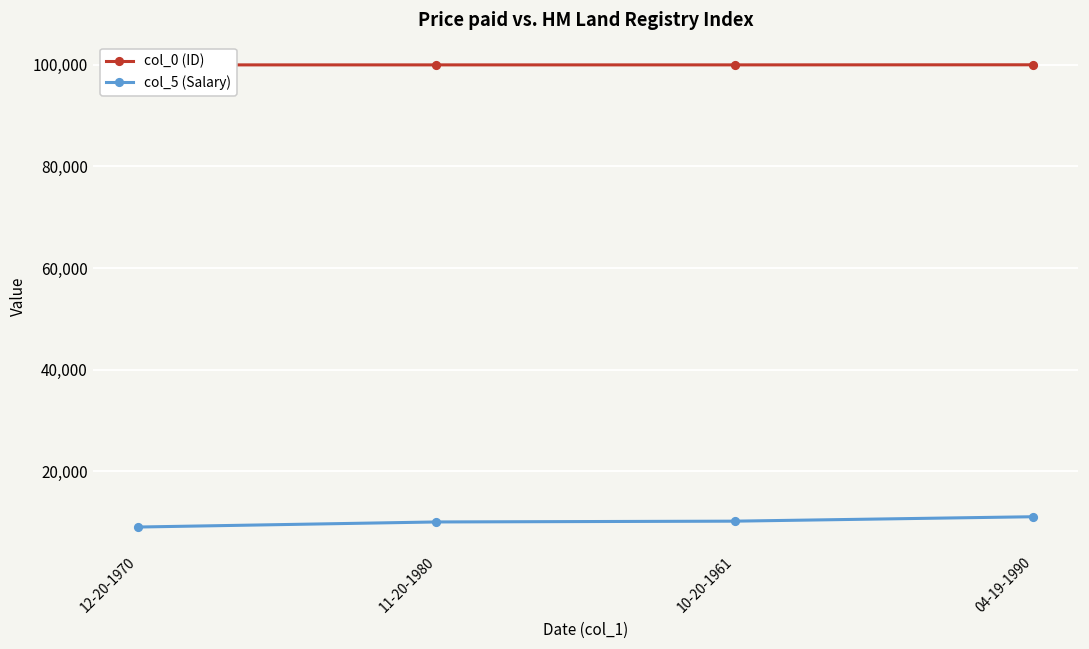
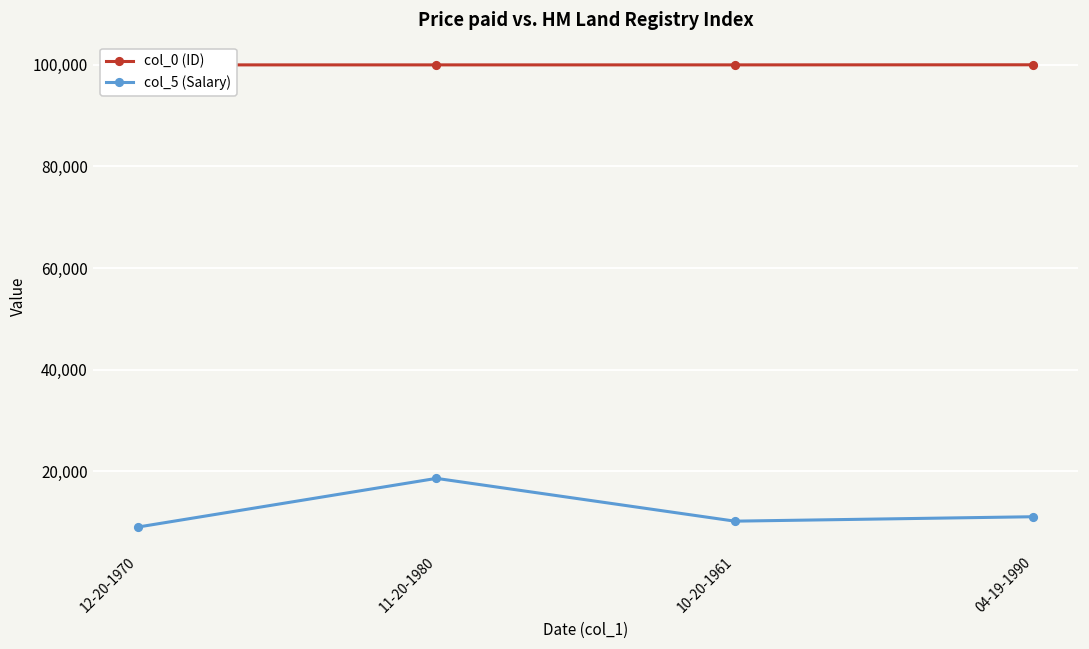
col_5 (Salary), 11-20-1980: 10,000 -> 19,000
